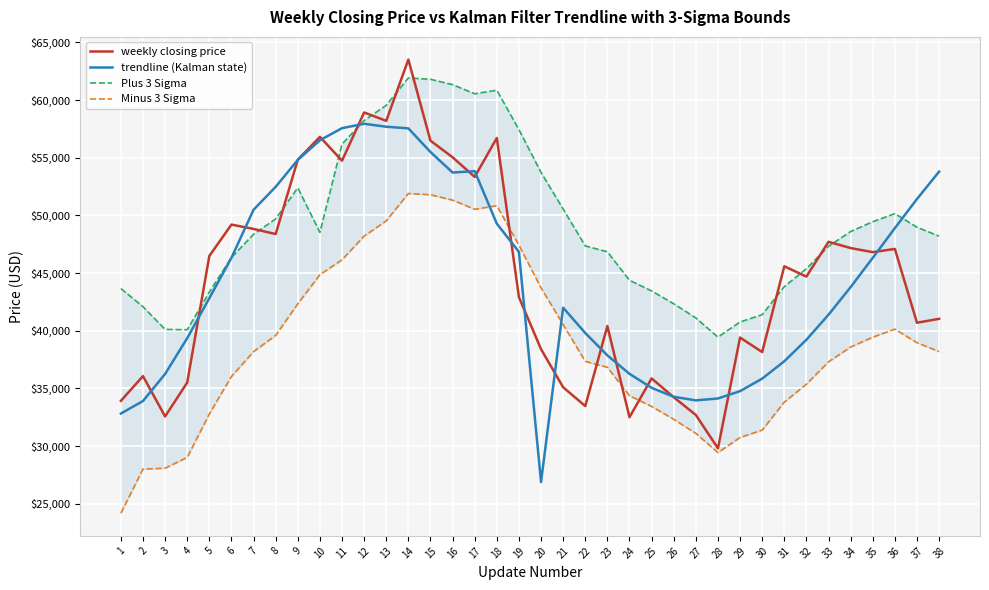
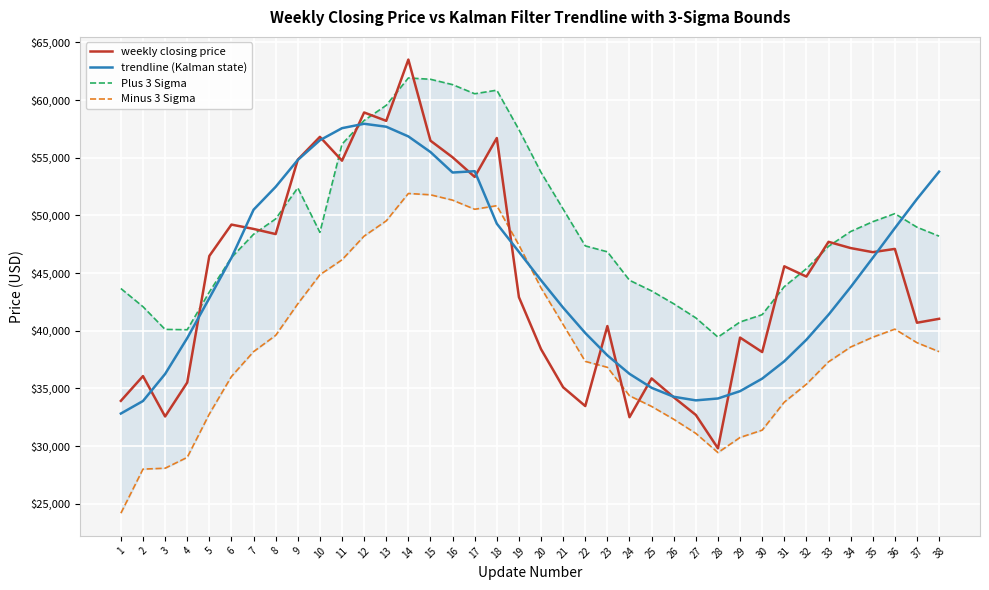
trendline (Kalman state), 14: $57,500 -> $56,800
trendline (Kalman state), 20: $26,900 -> $44,400
